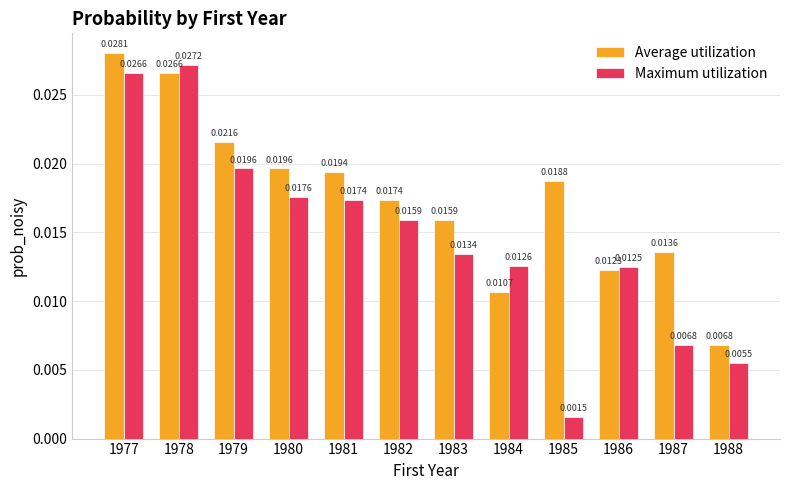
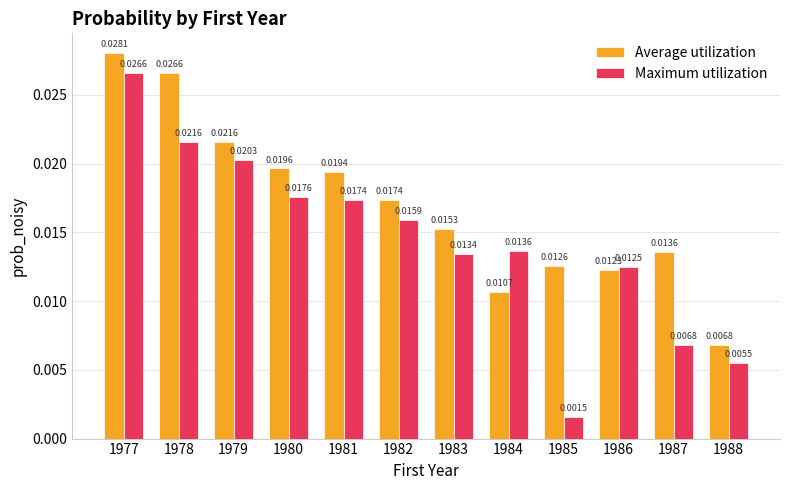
Maximum utilization, 1978: 0.0272 -> 0.0216
Maximum utilization, 1979: 0.0196 -> 0.0203
Average utilization, 1983: 0.0159 -> 0.0153
Maximum utilization, 1984: 0.0126 -> 0.0136
Average utilization, 1985: 0.0188 -> 0.0126
